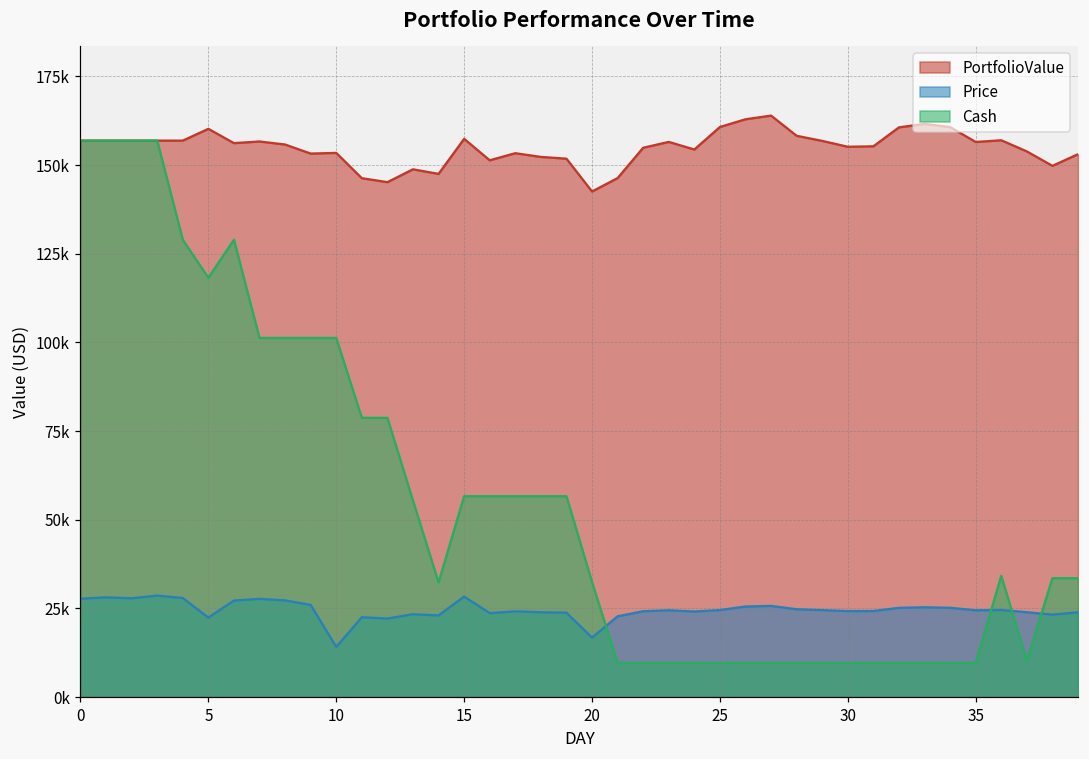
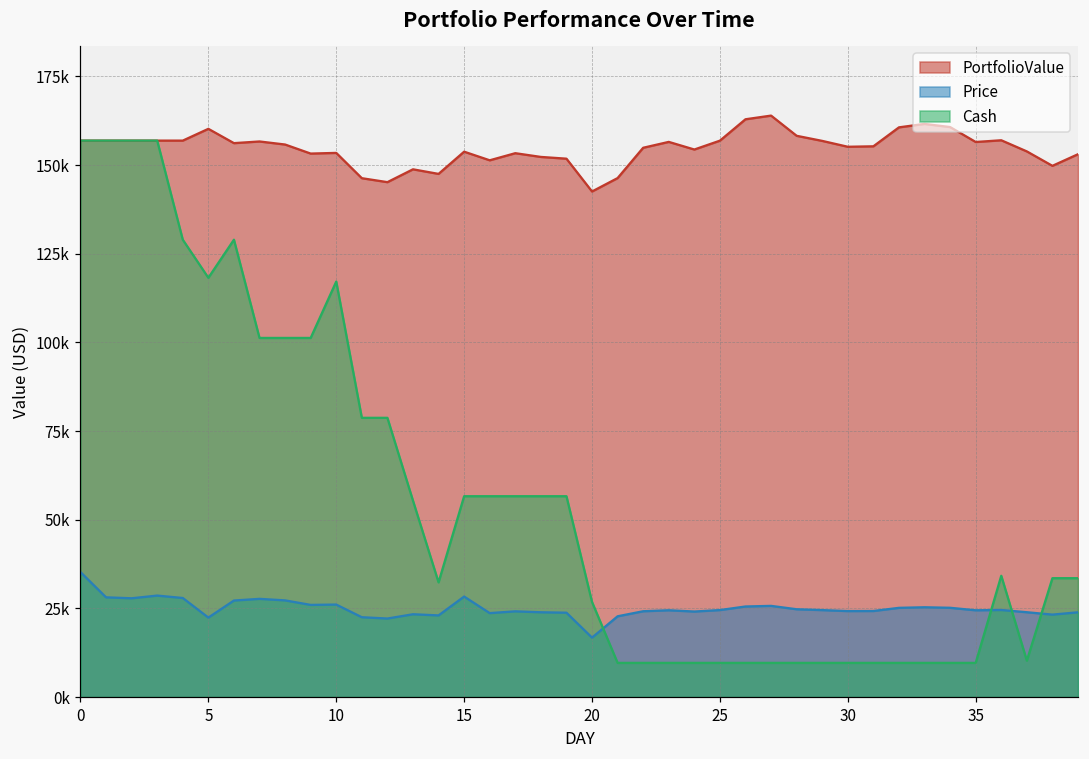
Price, 0: 28000 -> 35000
Price, 10: 14000 -> 26000
Cash, 10: 101000 -> 117000
PortfolioValue, 15: 157000 -> 154000
Cash, 20: 32000 -> 27000
PortfolioValue, 25: 161000 -> 157000
